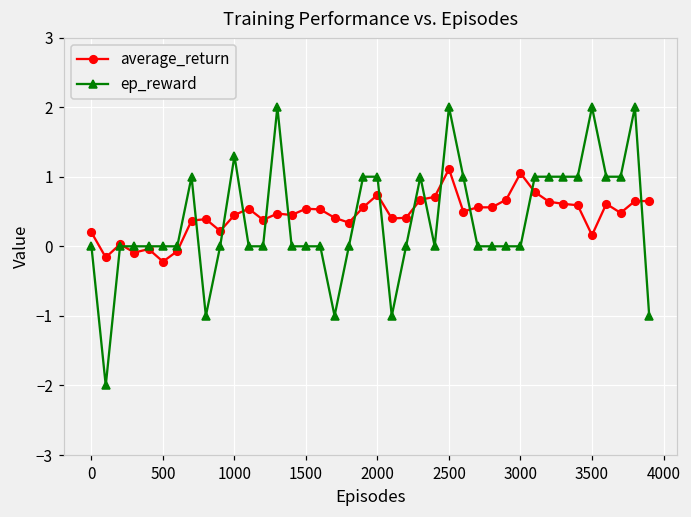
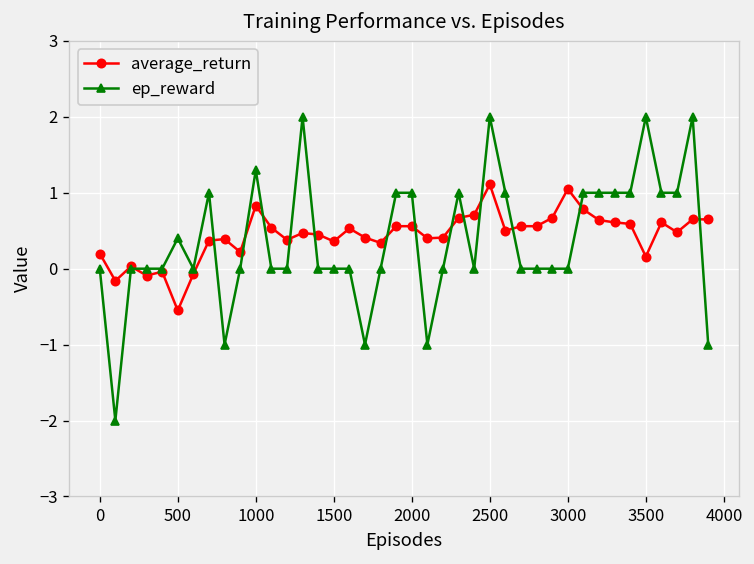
average_return, 500: -0.2 -> -0.6
ep_reward, 500: 0.0 -> 0.4
average_return, 1000: 0.5 -> 0.8
average_return, 1500: 0.5 -> 0.4
average_return, 2000: 0.7 -> 0.6
